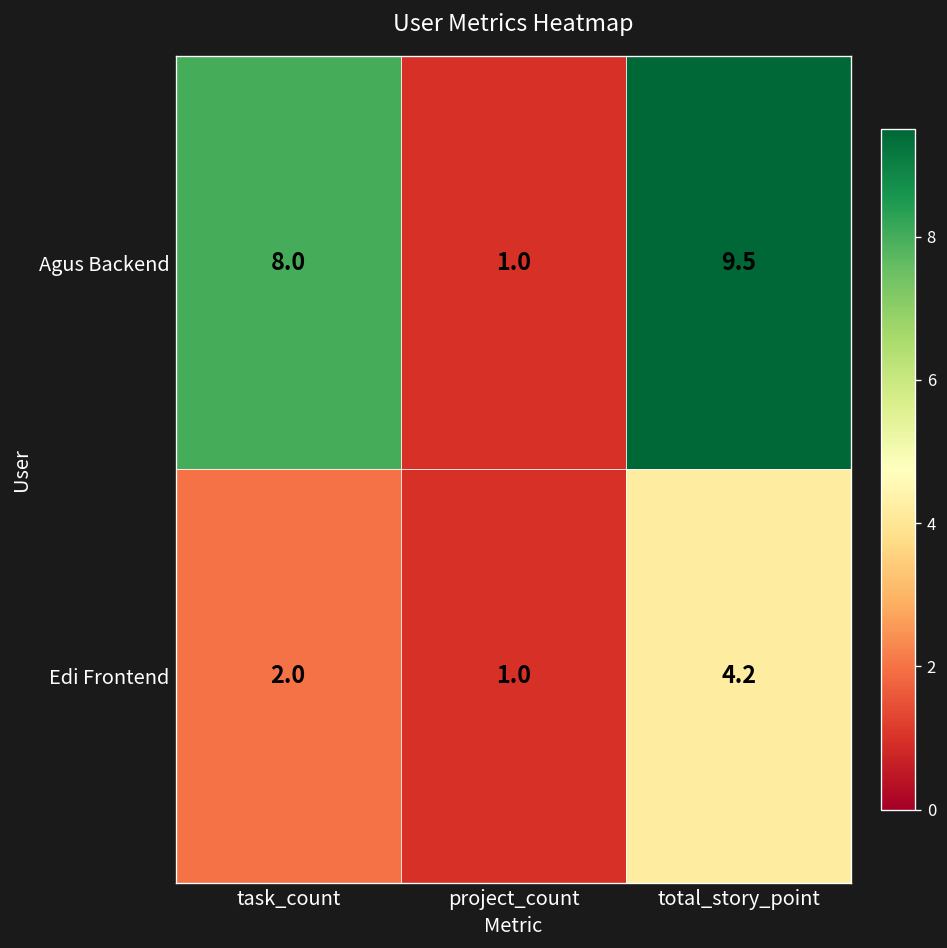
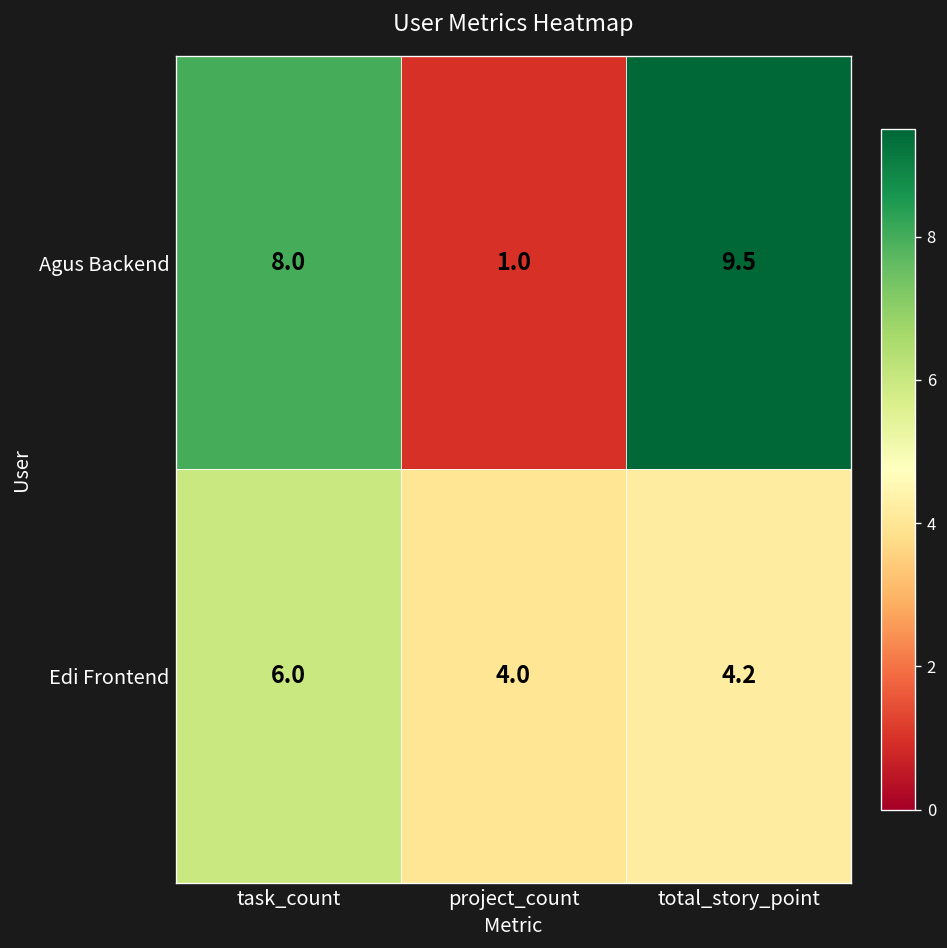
Edi Frontend, task_count: 2.0 -> 6.0
Edi Frontend, project_count: 1.0 -> 4.0
